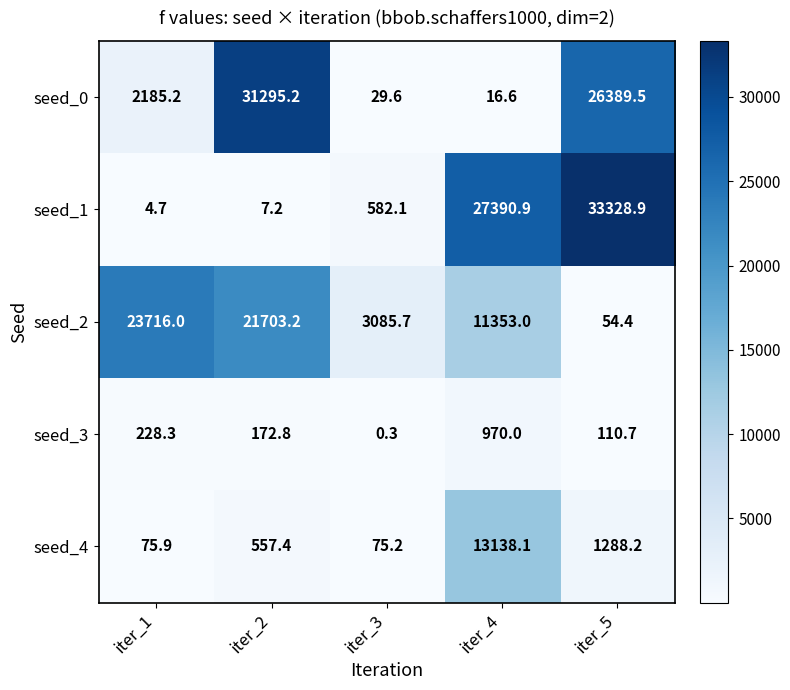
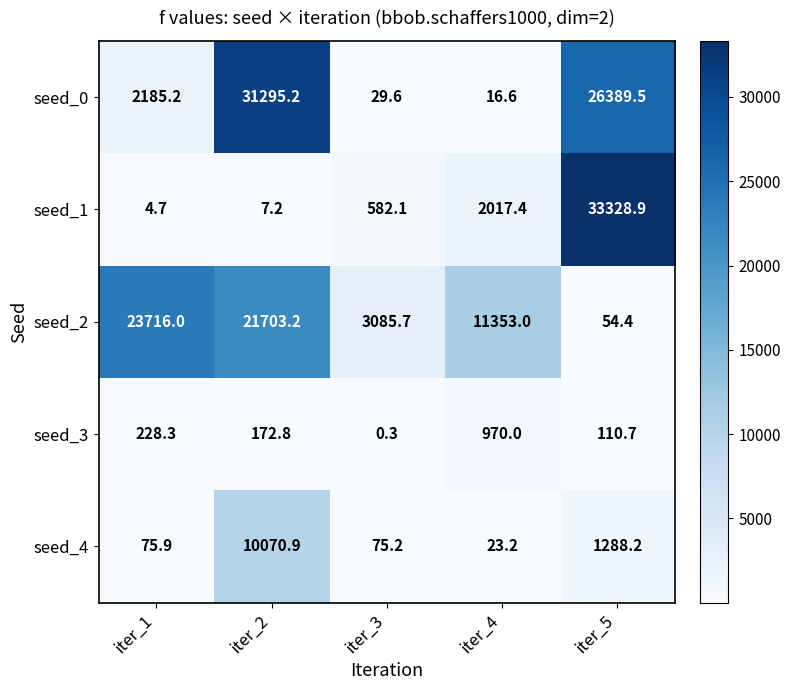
seed_1, iter_4: 27390.9 -> 2017.4
seed_4, iter_2: 557.4 -> 10070.9
seed_4, iter_4: 13138.1 -> 23.2
